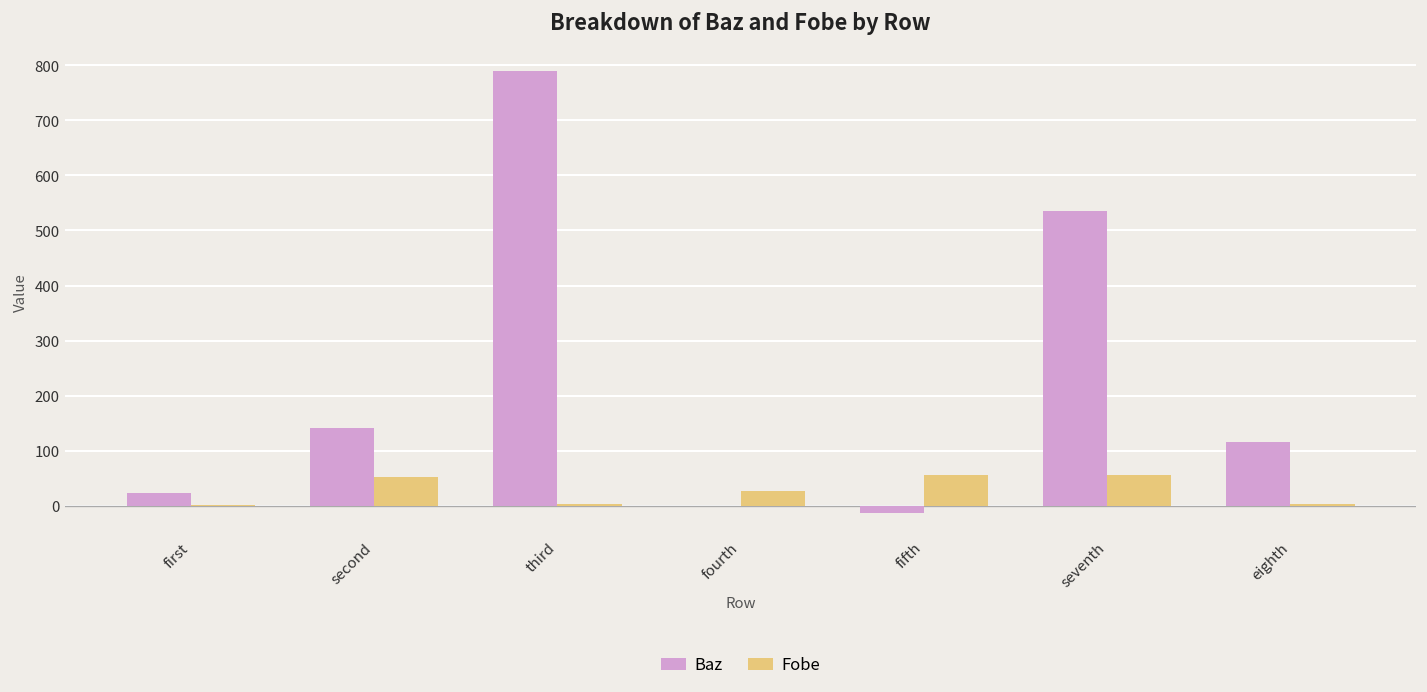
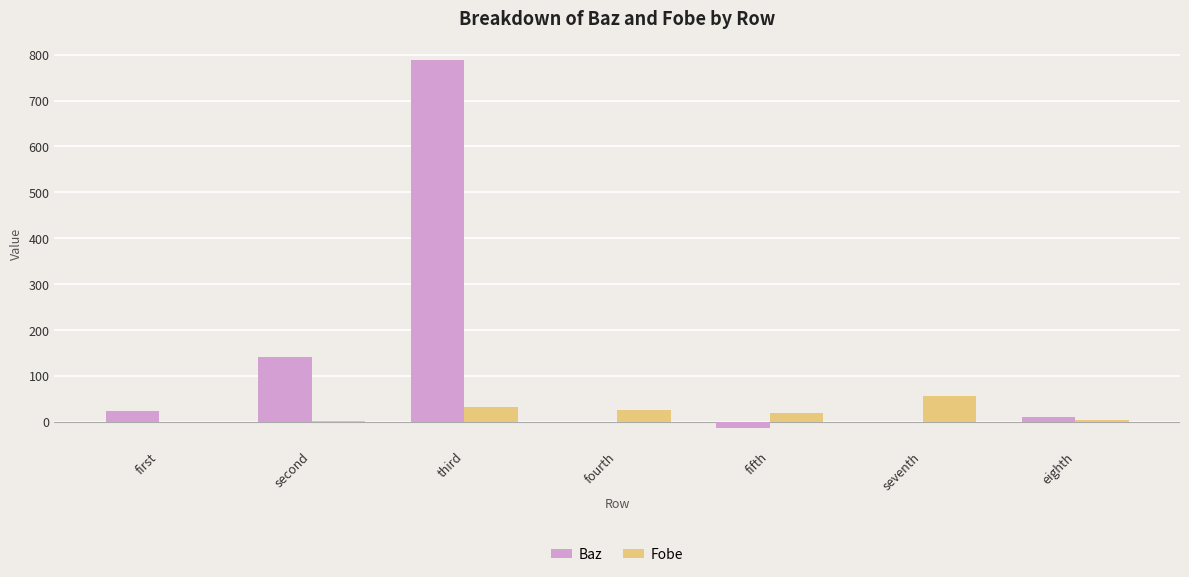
Fobe, second: 50 -> 0
Fobe, third: 0 -> 30
Fobe, fifth: 60 -> 20
Baz, seventh: 540 -> 0
Baz, eighth: 120 -> 10
